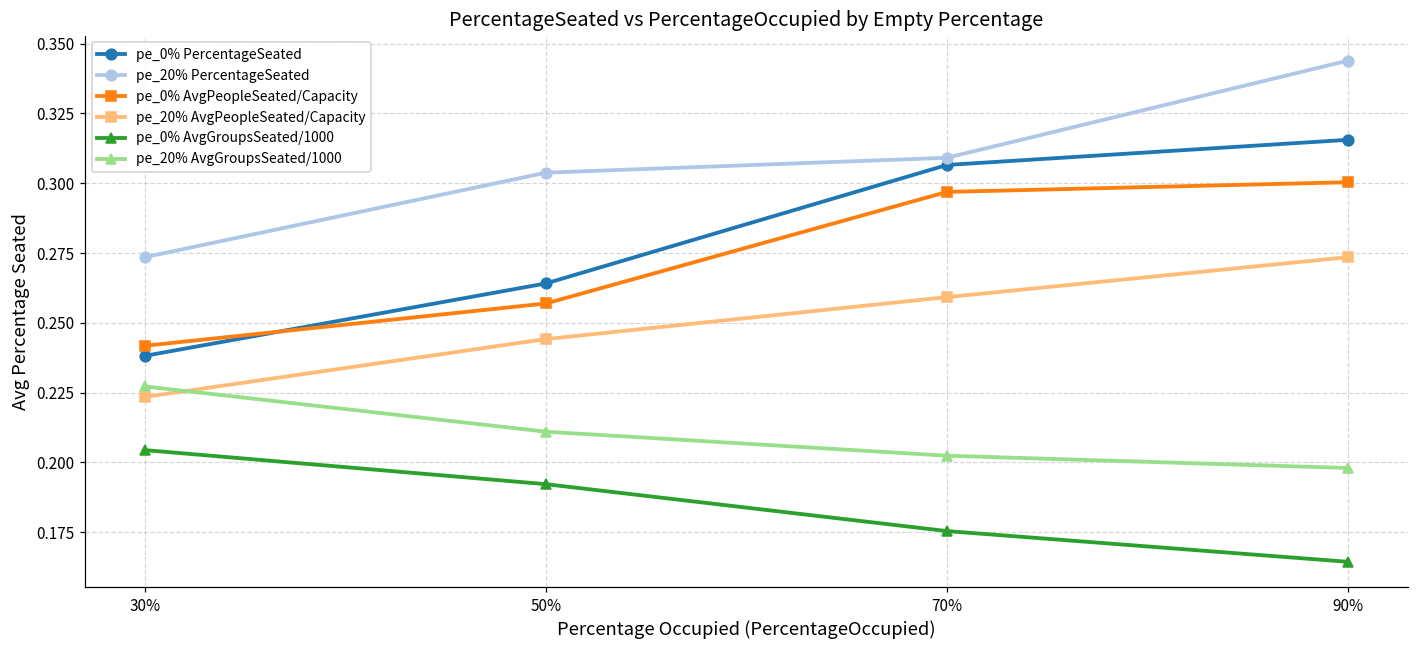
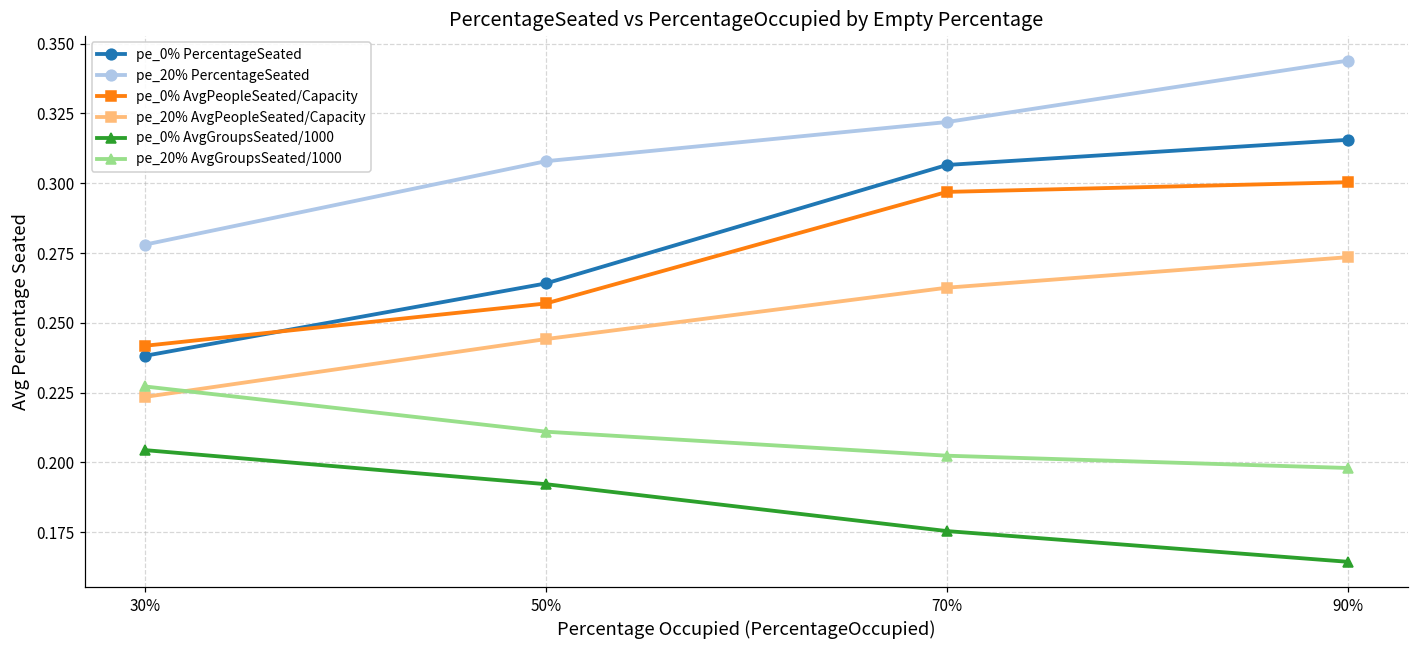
pe_20% PercentageSeated, 30%: 0.274 -> 0.278
pe_20% PercentageSeated, 50%: 0.304 -> 0.308
pe_20% PercentageSeated, 70%: 0.309 -> 0.322
pe_20% AvgPeopleSeated/Capacity, 70%: 0.259 -> 0.263
